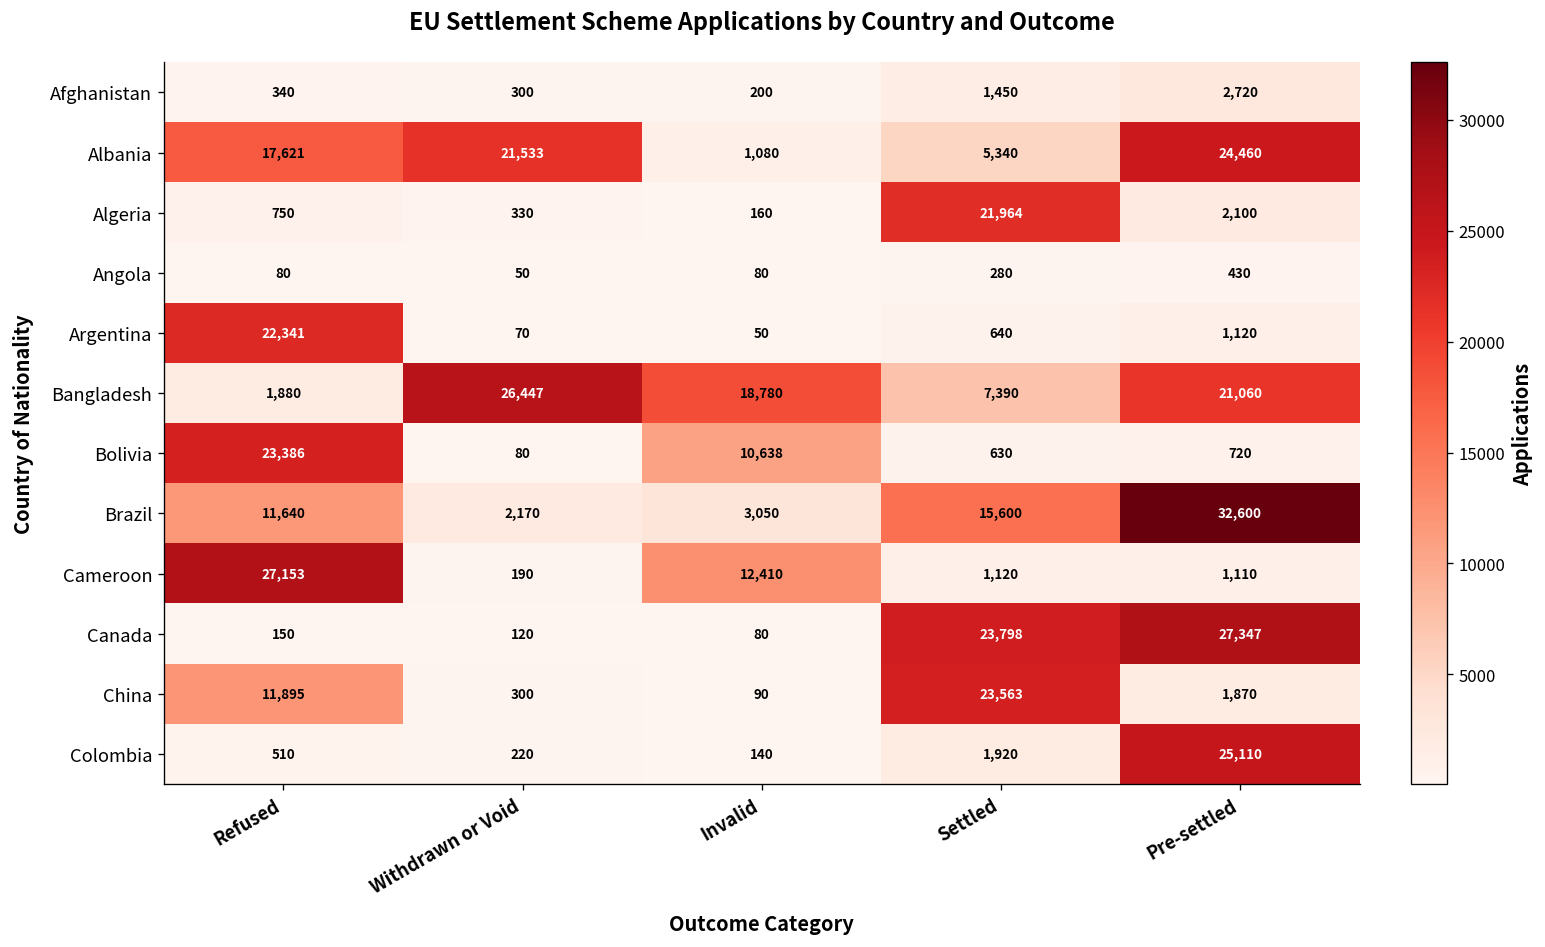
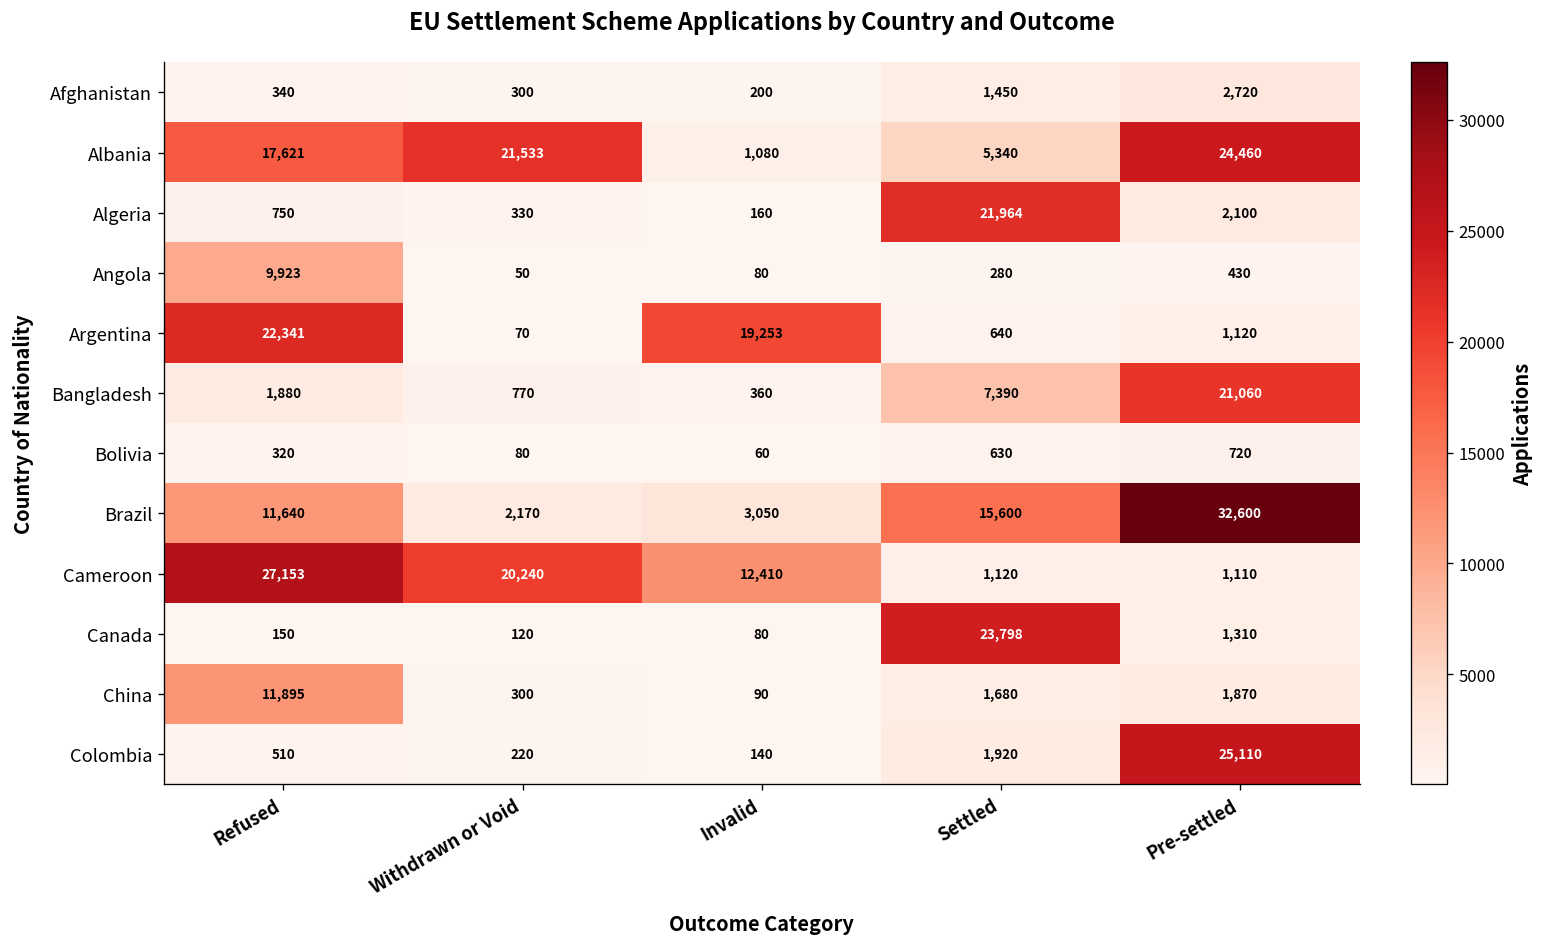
Angola, Refused: 80 -> 9,923
Argentina, Invalid: 50 -> 19,253
Bangladesh, Withdrawn or Void: 26,447 -> 770
Bangladesh, Invalid: 18,780 -> 360
Bolivia, Refused: 23,386 -> 320
Bolivia, Invalid: 10,638 -> 60
Cameroon, Withdrawn or Void: 190 -> 20,240
Canada, Pre-settled: 27,347 -> 1,310
China, Settled: 23,563 -> 1,680
